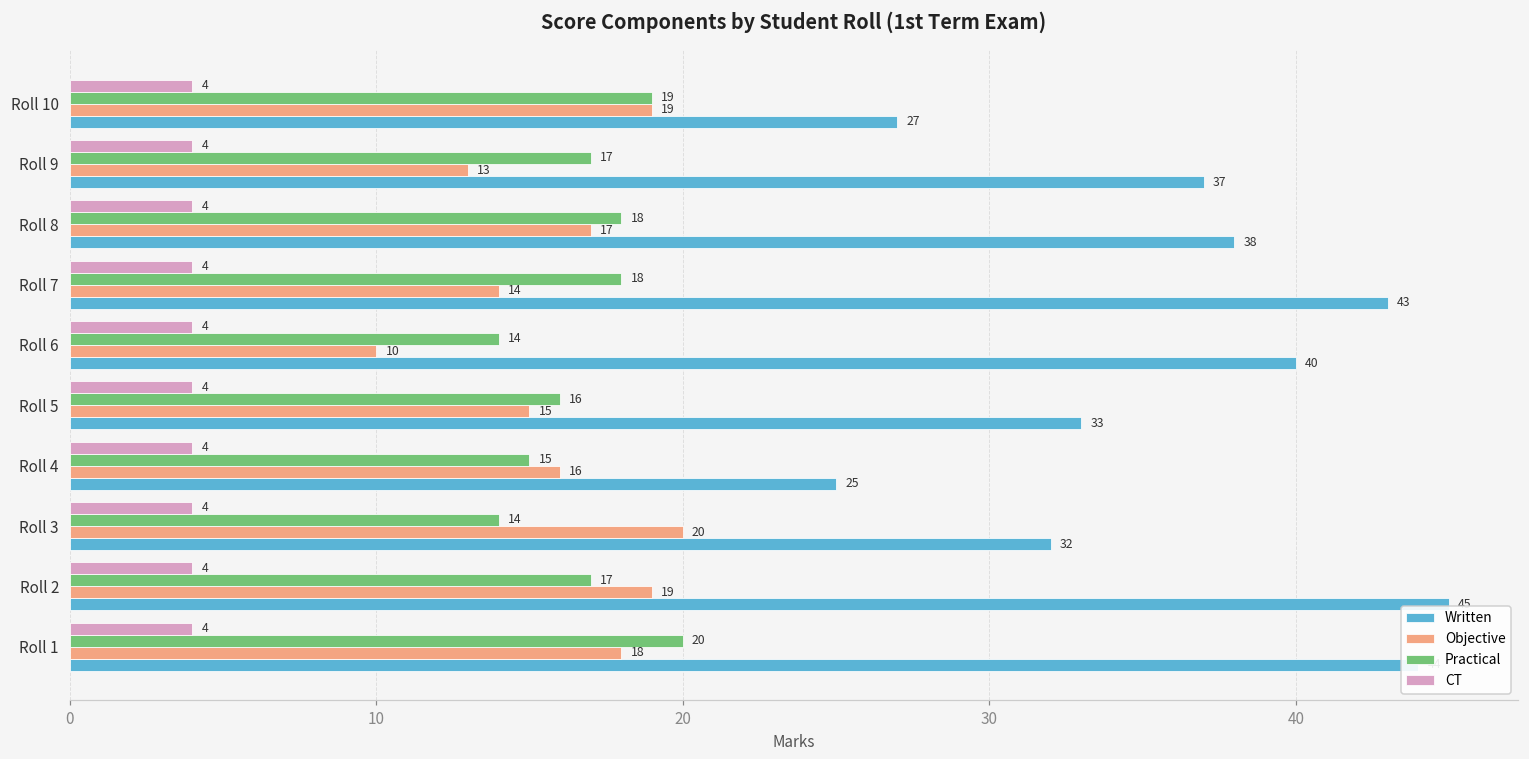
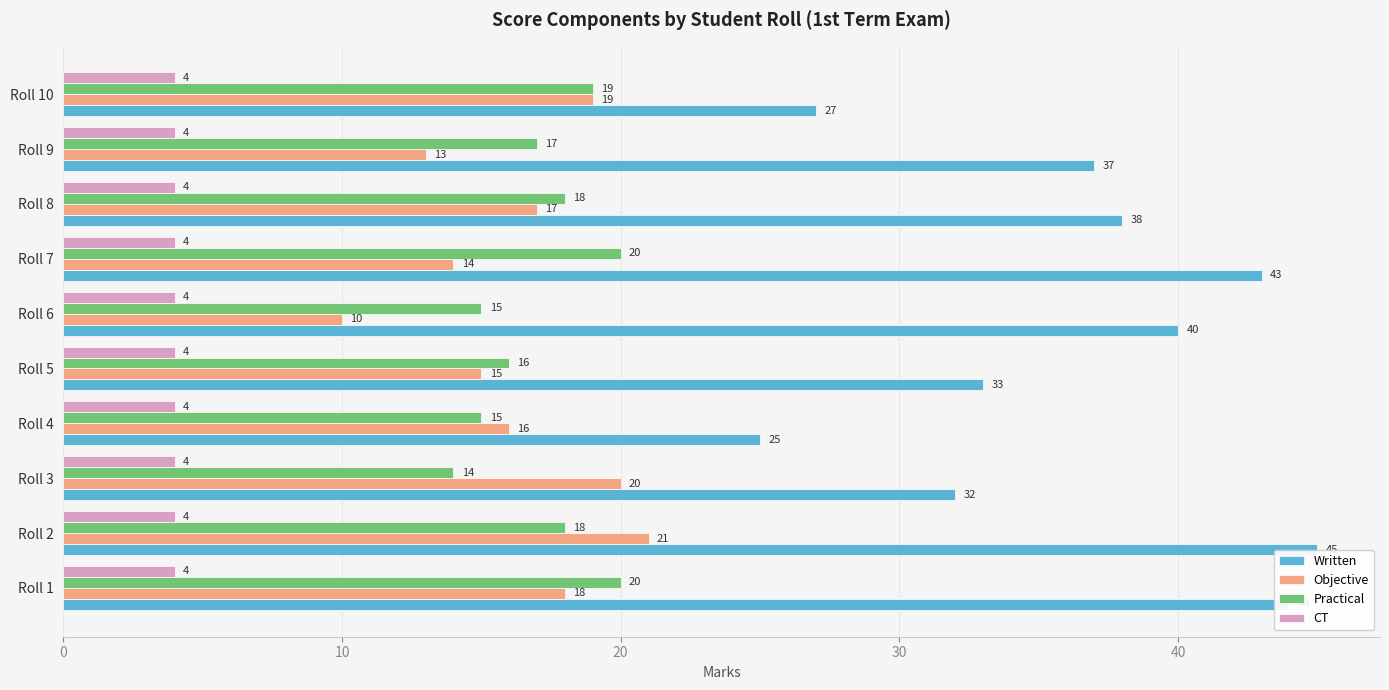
Practical, Roll 7: 18 -> 20
Practical, Roll 6: 14 -> 15
Practical, Roll 2: 17 -> 18
Objective, Roll 2: 19 -> 21
